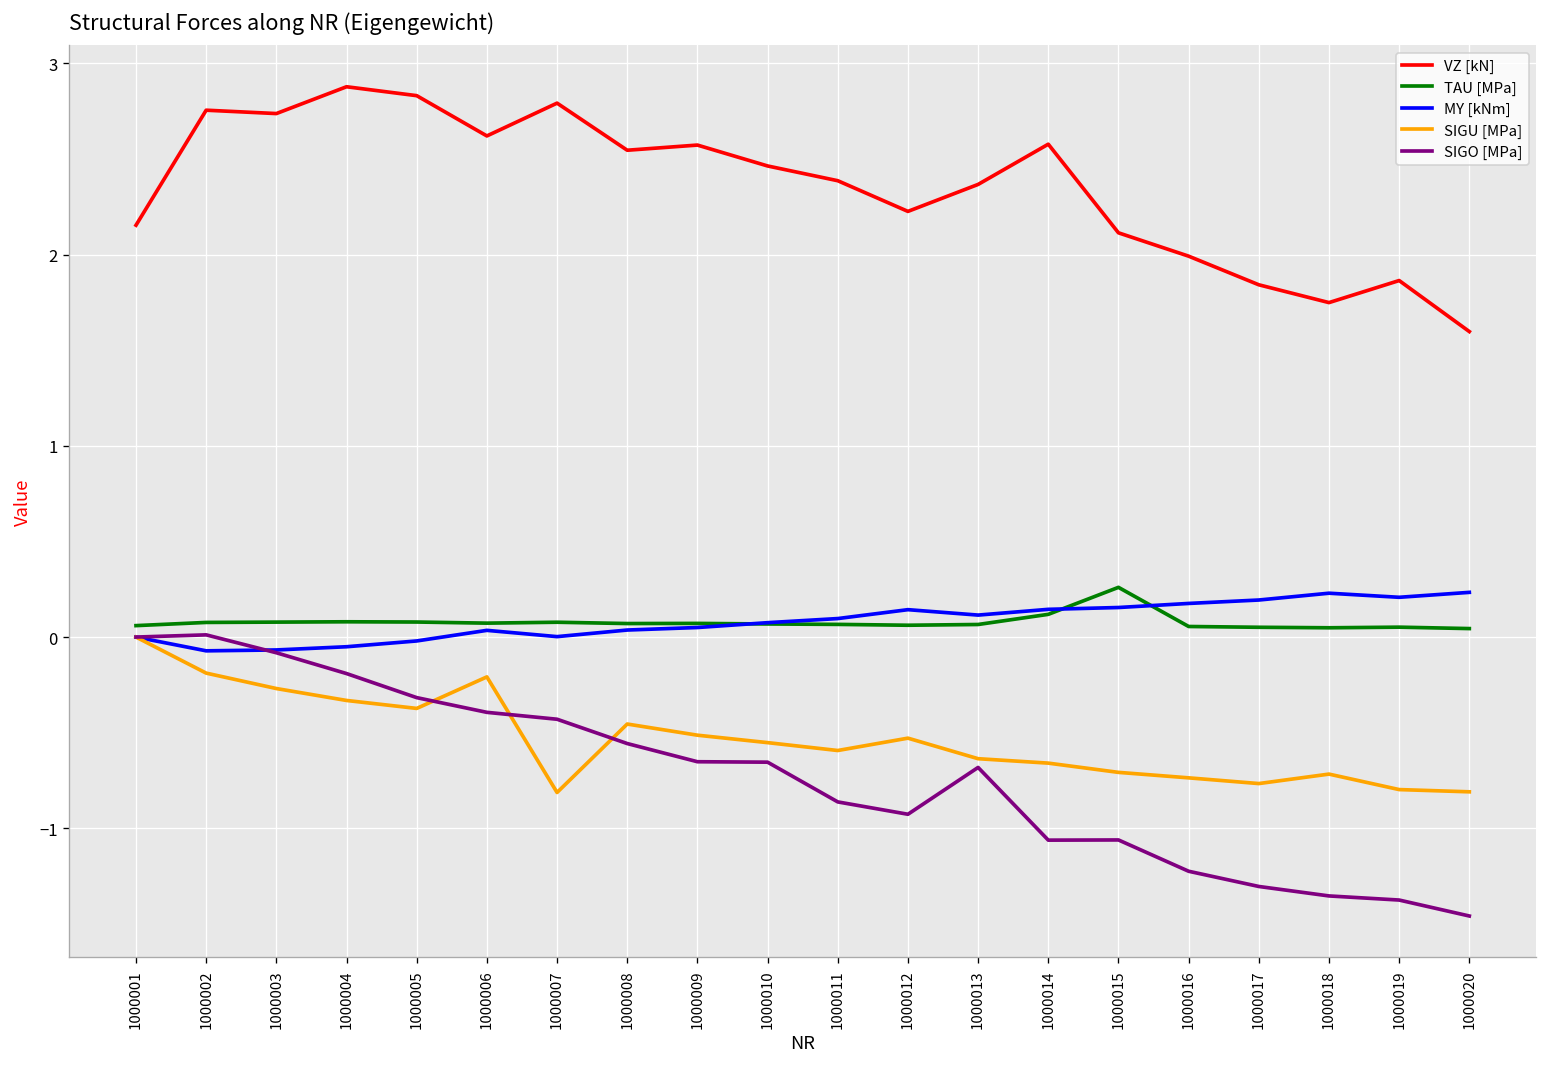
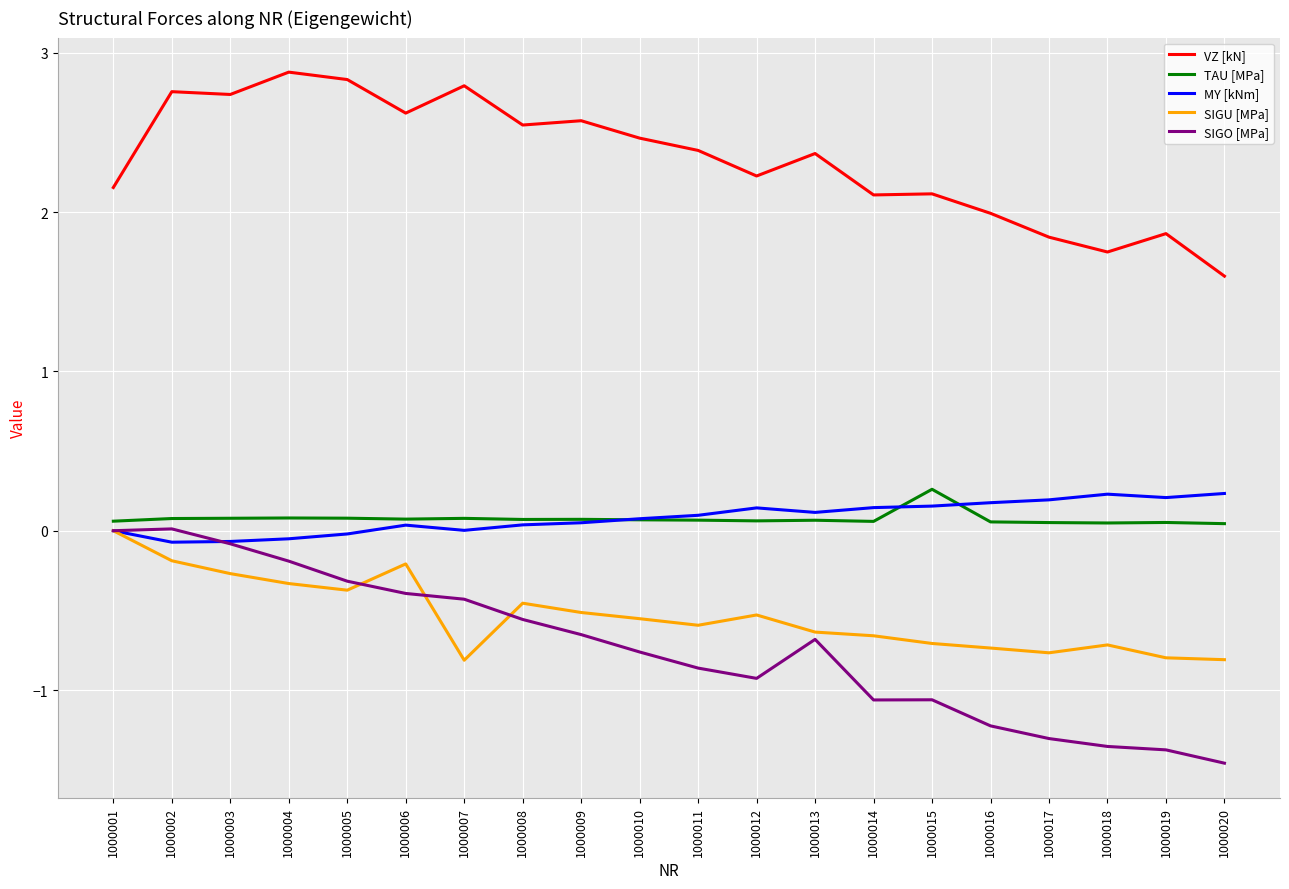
SIGO [MPa], 1000010: -0.65 -> -0.76
VZ [kN], 1000014: 2.58 -> 2.11
TAU [MPa], 1000014: 0.12 -> 0.06
